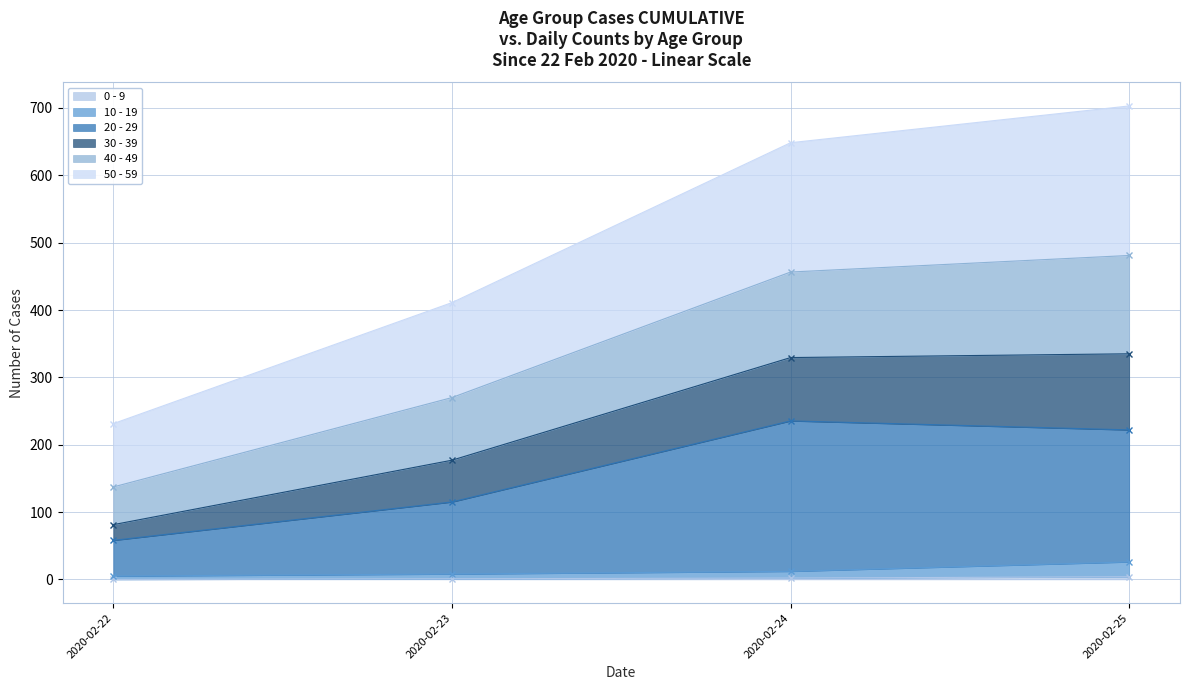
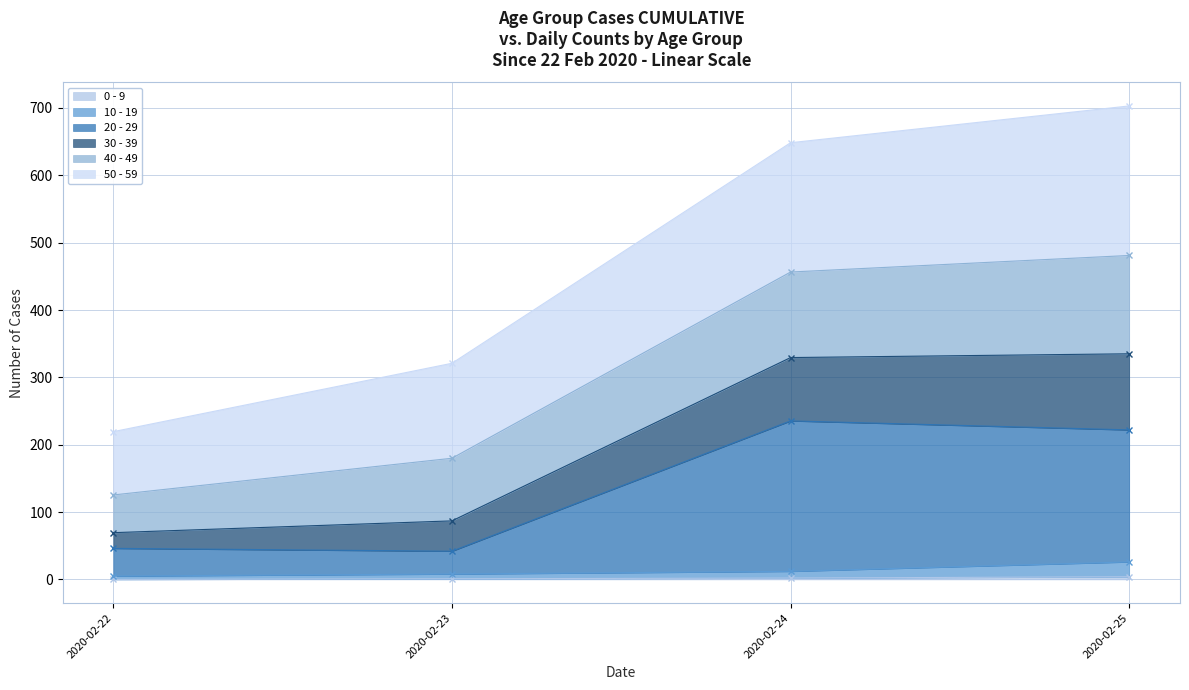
20 - 29, 2020-02-22: 50 -> 40
20 - 29, 2020-02-23: 110 -> 30
30 - 39, 2020-02-23: 60 -> 50
